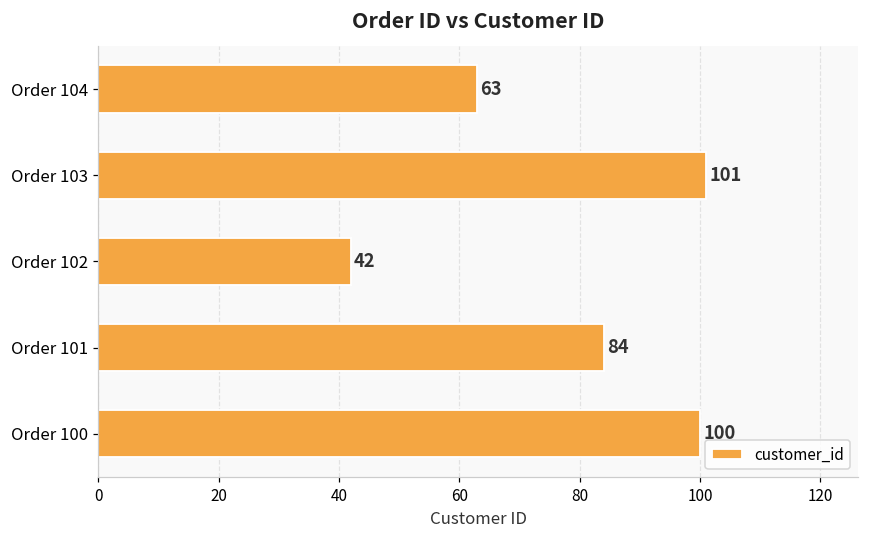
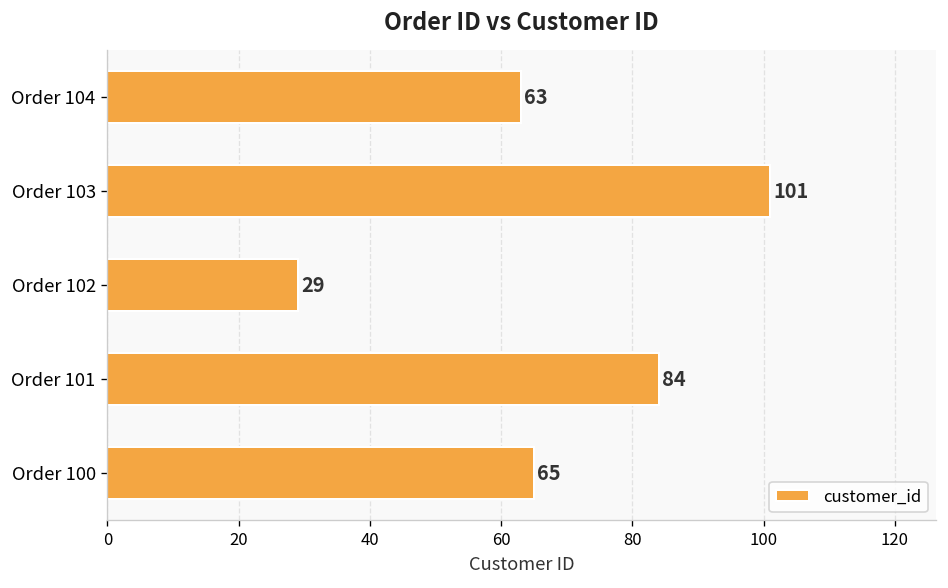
Order 102: 42 -> 29
Order 100: 100 -> 65
